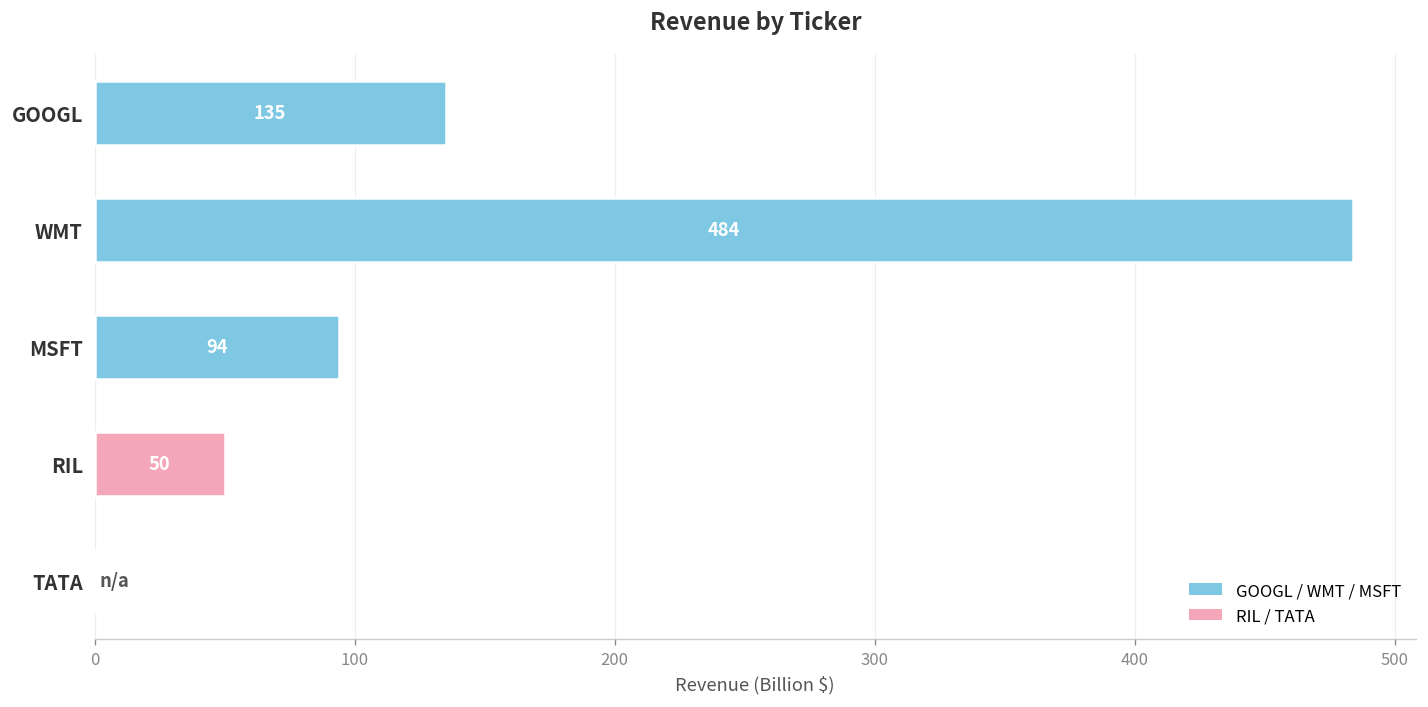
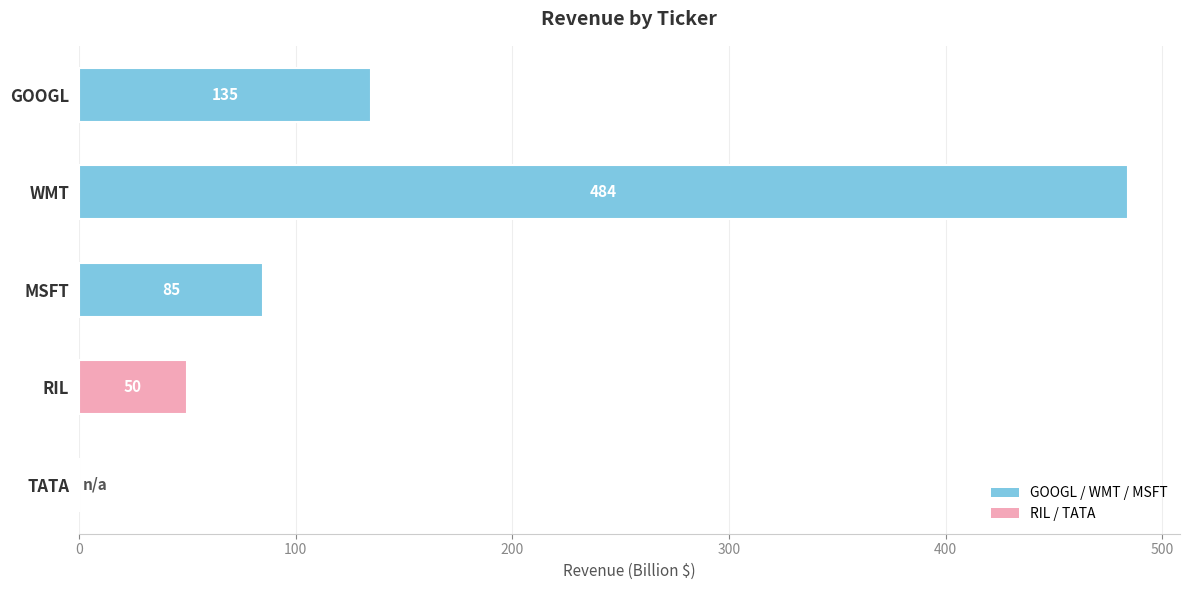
MSFT: 94 -> 85
